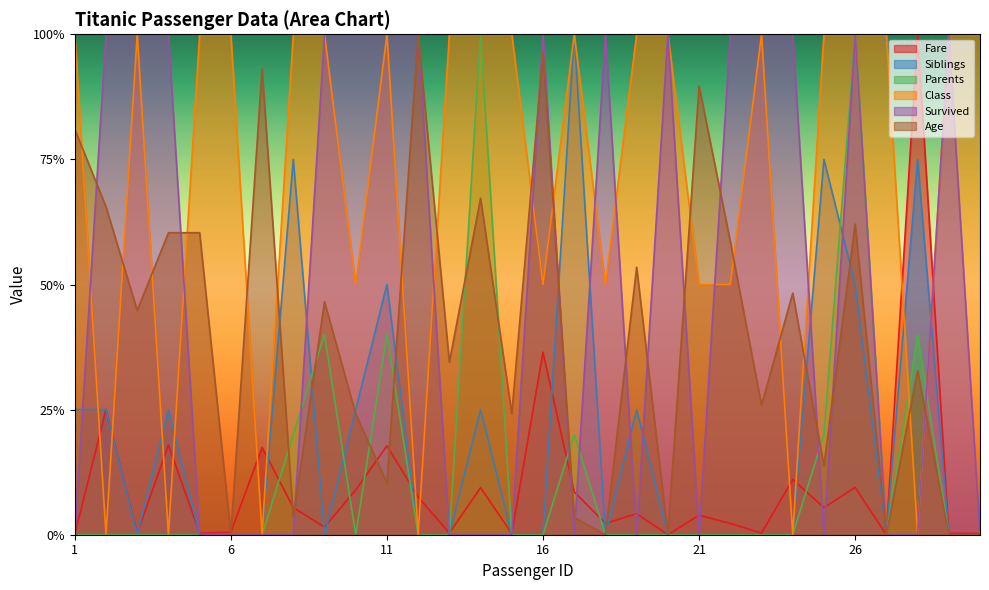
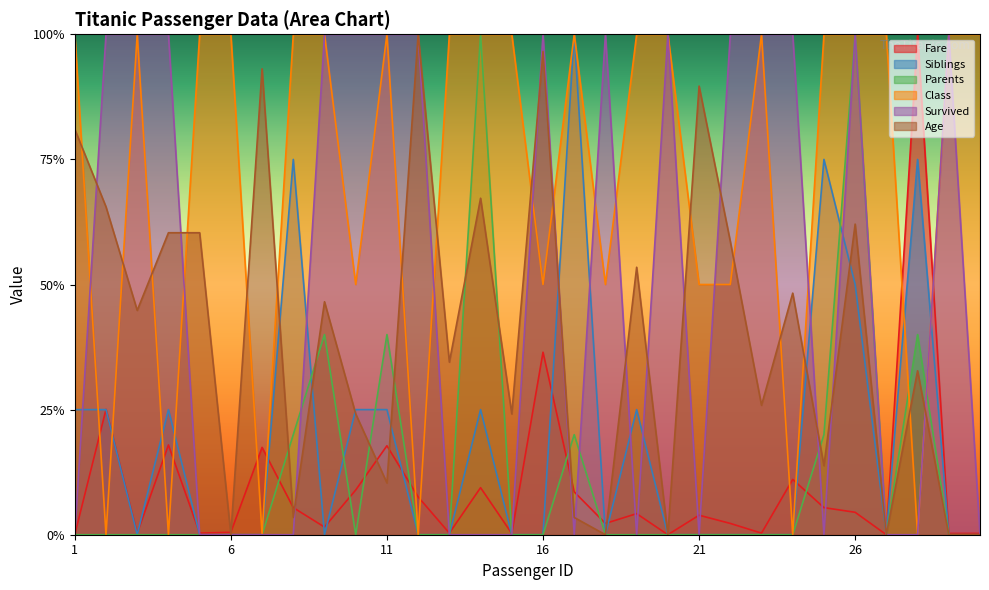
Siblings, 11: 50% -> 25%
Fare, 26: 9% -> 4%
